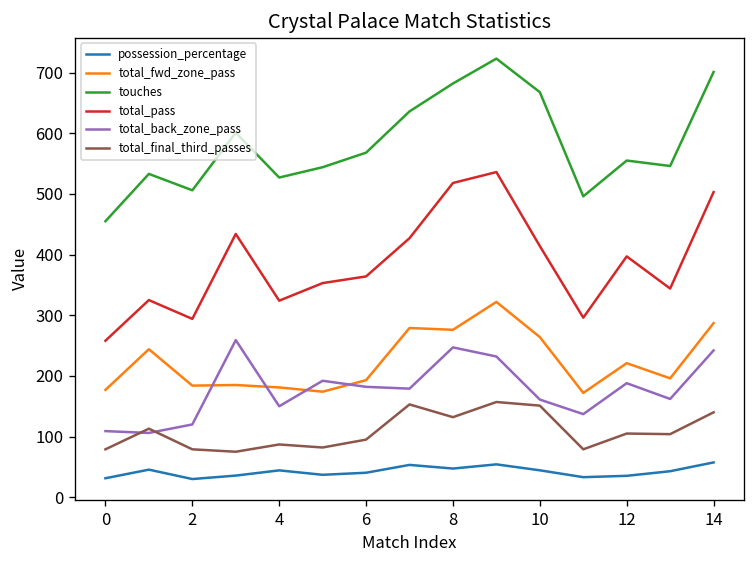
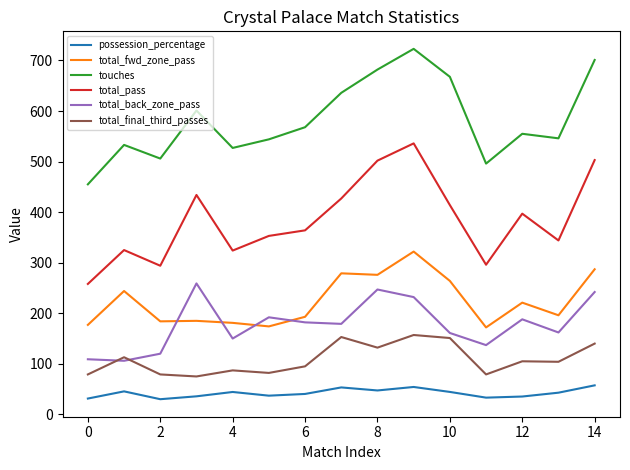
total_pass, 8: 520 -> 500
